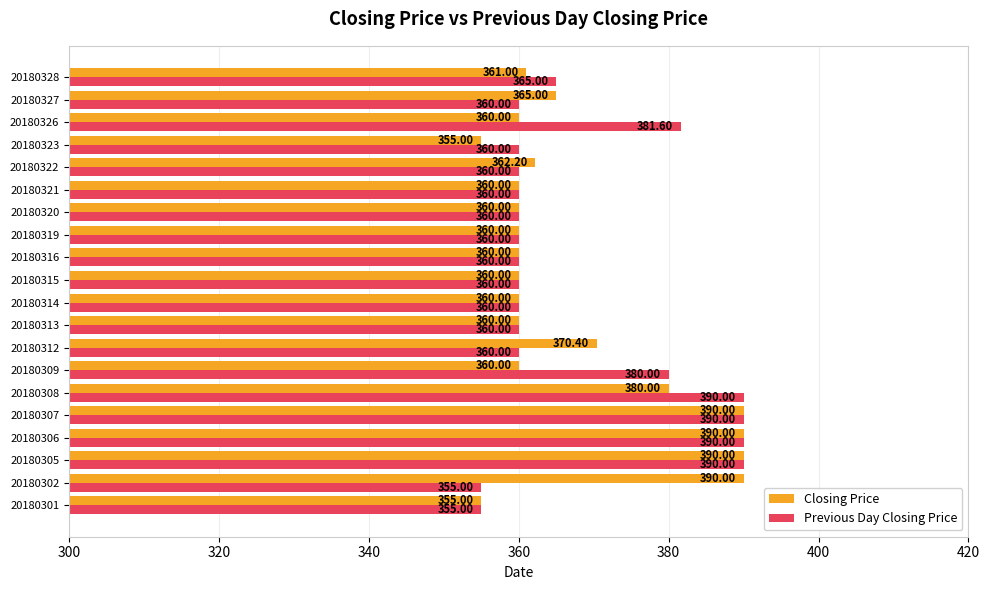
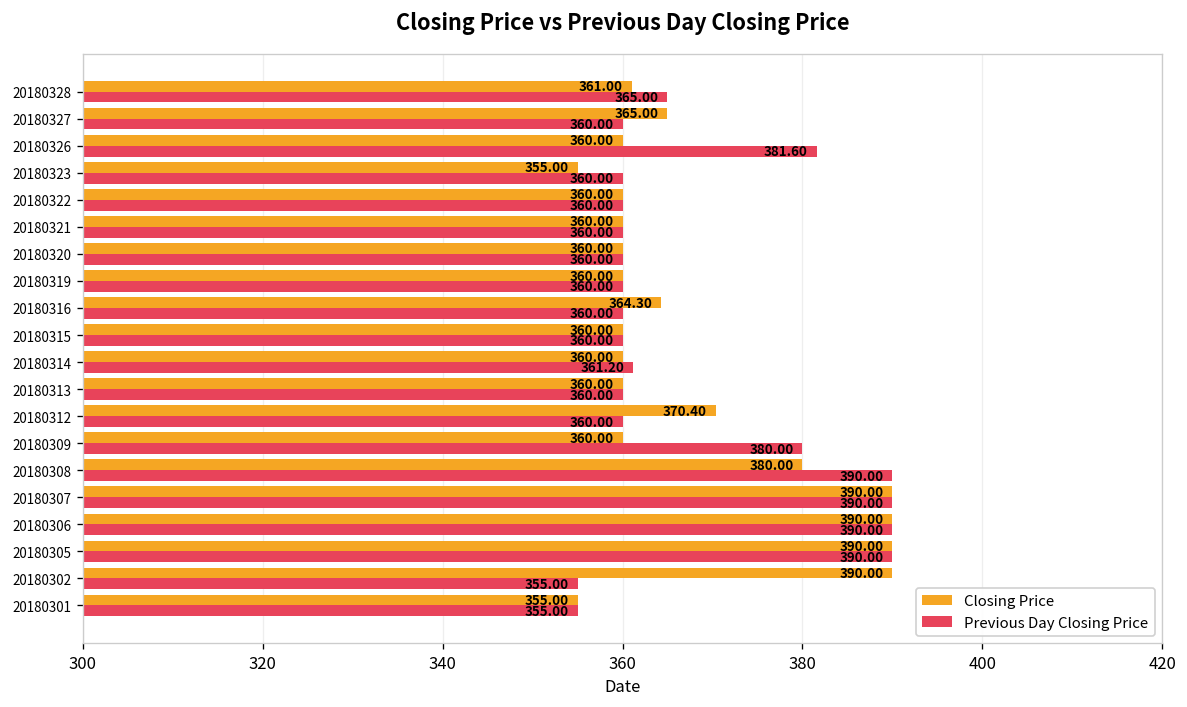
Closing Price, 20180322: 362.20 -> 360.00
Closing Price, 20180316: 360.00 -> 364.30
Previous Day Closing Price, 20180314: 360.00 -> 361.20
